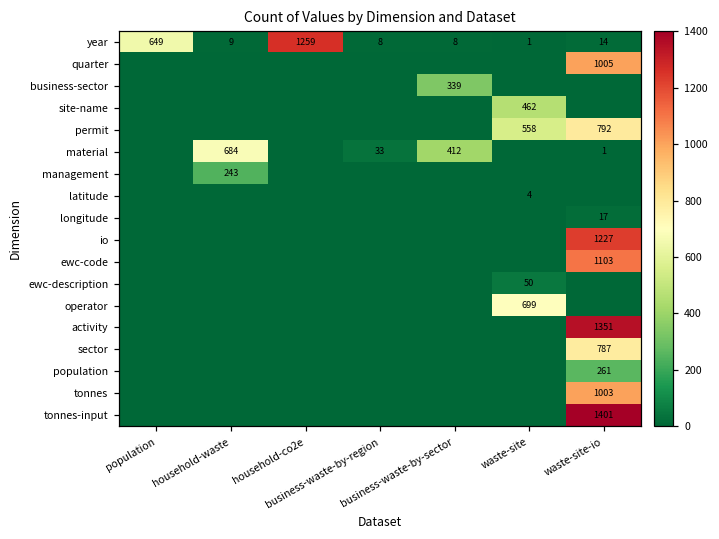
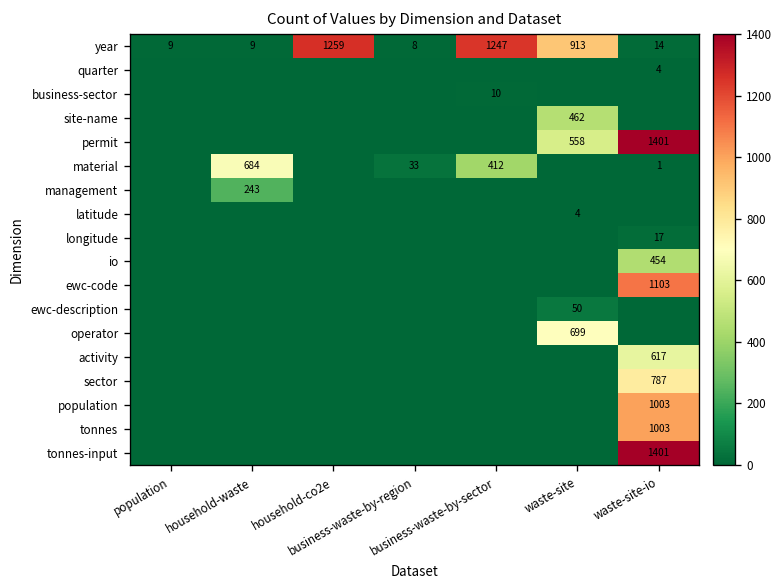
year, population: 649 -> 9
year, business-waste-by-sector: 8 -> 1247
year, waste-site: 1 -> 913
quarter, waste-site-io: 1005 -> 4
business-sector, business-waste-by-sector: 339 -> 10
permit, waste-site-io: 792 -> 1401
io, waste-site-io: 1227 -> 454
activity, waste-site-io: 1351 -> 617
population, waste-site-io: 261 -> 1003
